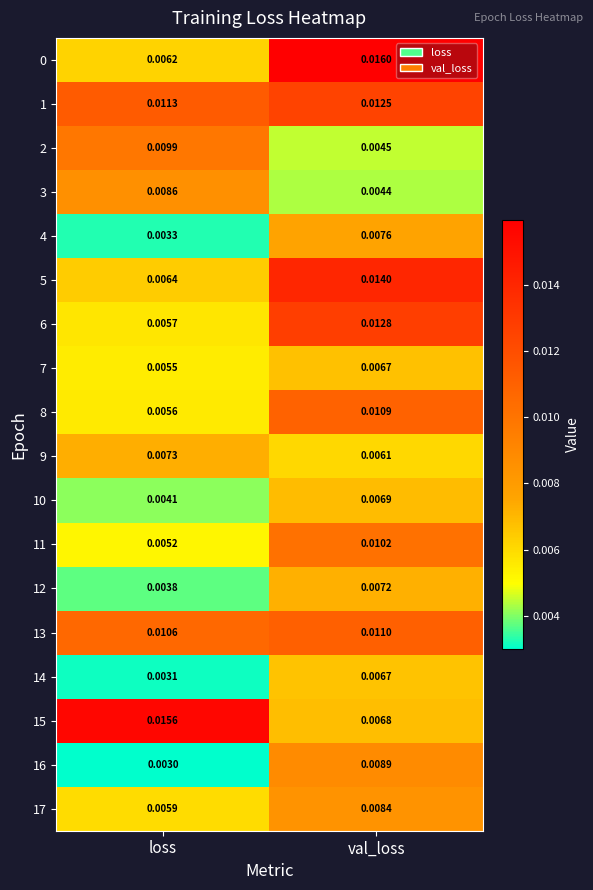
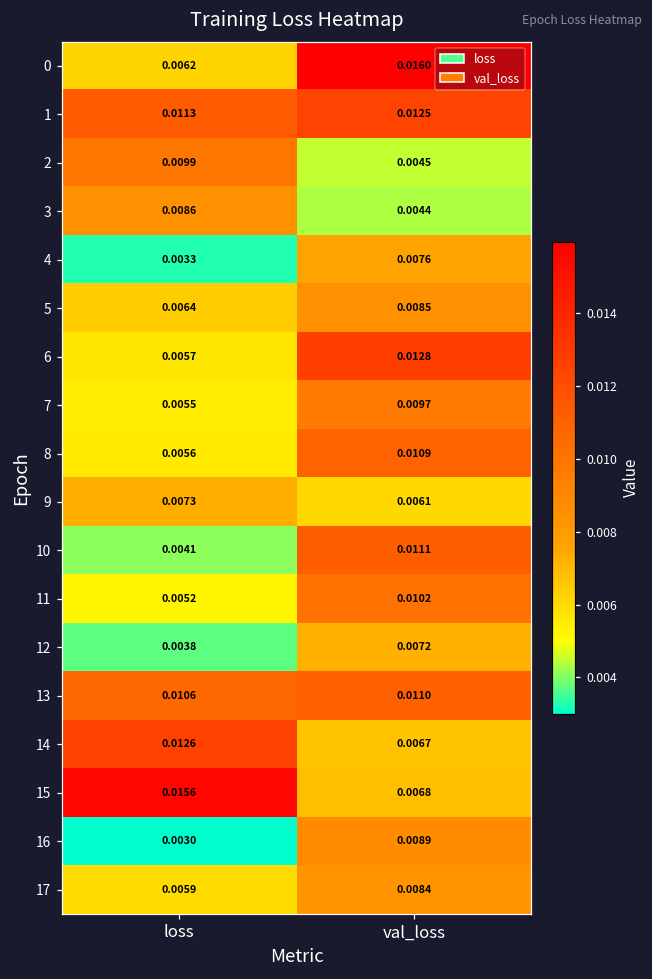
5, val_loss: 0.0140 -> 0.0085
7, val_loss: 0.0067 -> 0.0097
10, val_loss: 0.0069 -> 0.0111
14, loss: 0.0031 -> 0.0126
